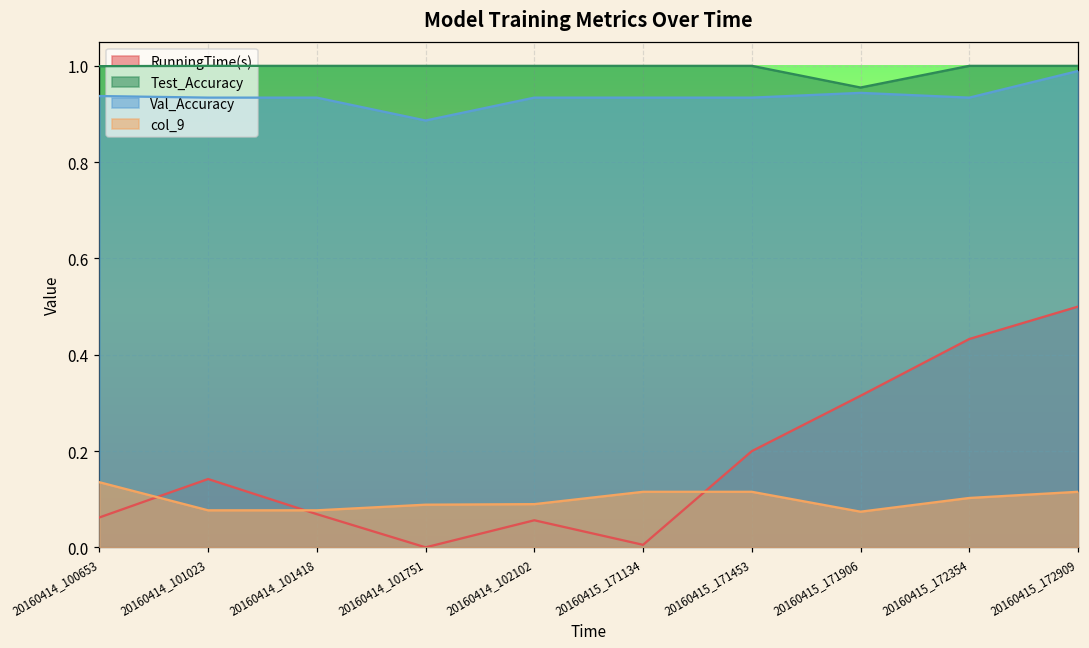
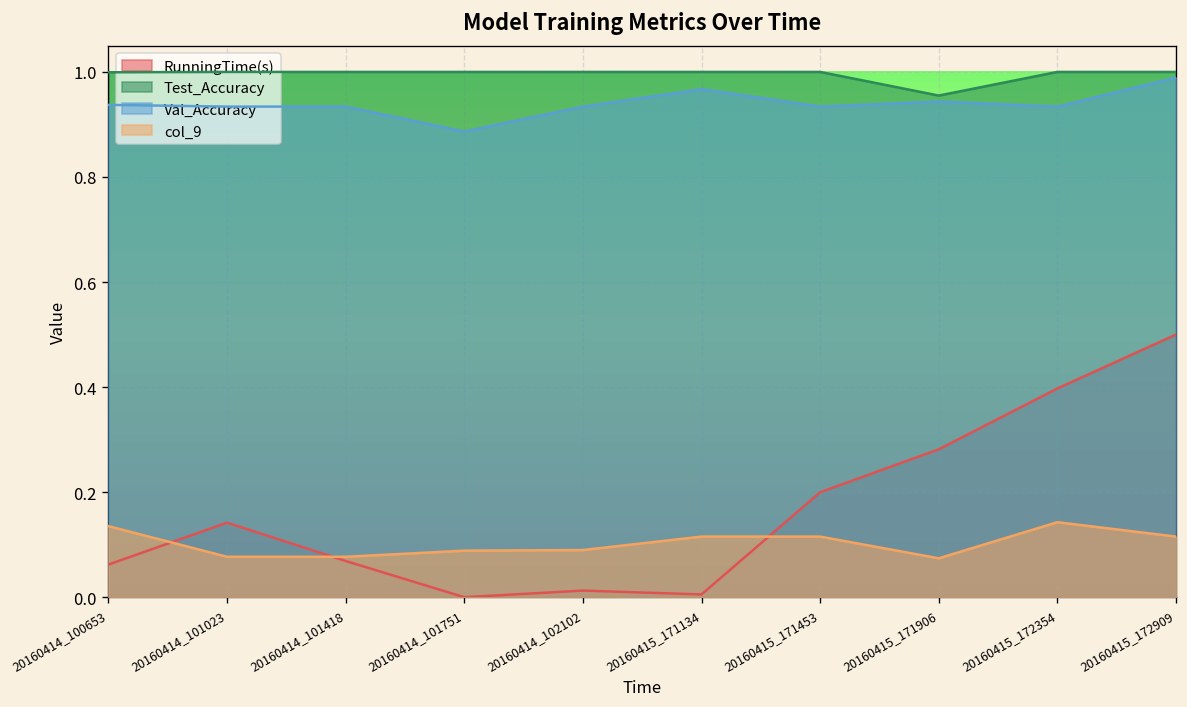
RunningTime(s), 20160414_102102: 0.06 -> 0.01
Val_Accuracy, 20160415_171134: 0.93 -> 0.97
RunningTime(s), 20160415_171906: 0.31 -> 0.28
RunningTime(s), 20160415_172354: 0.43 -> 0.40
col_9, 20160415_172354: 0.10 -> 0.14
